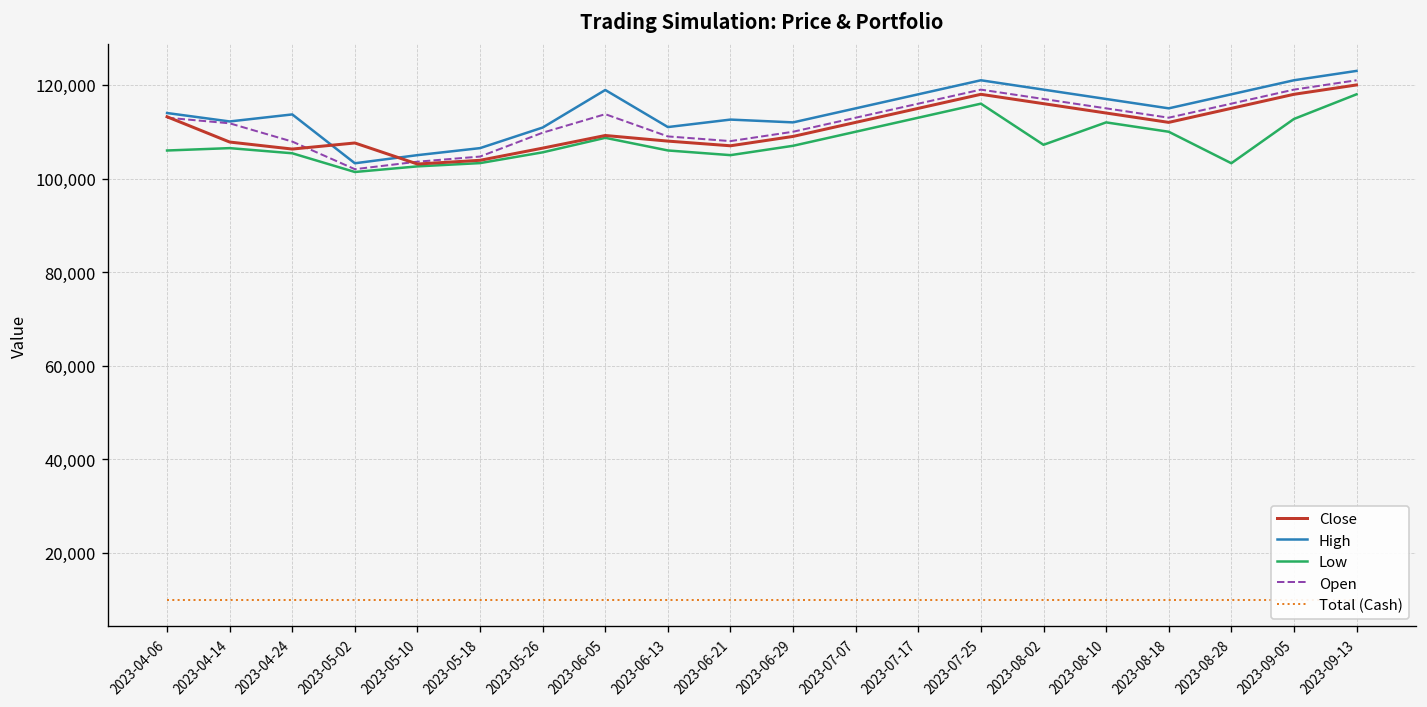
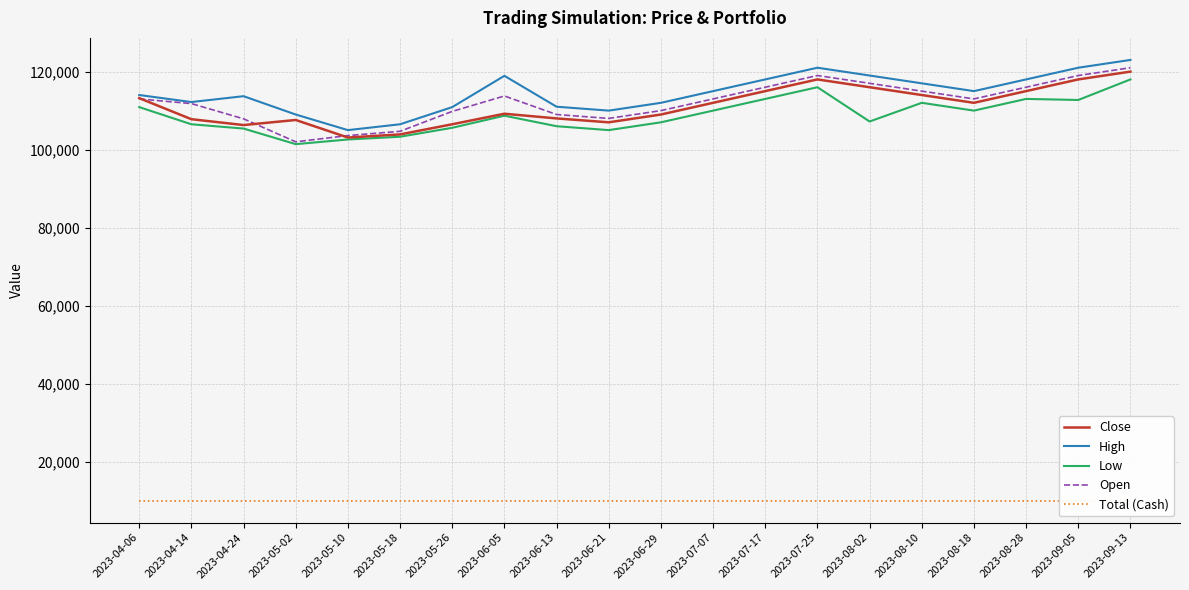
Low, 2023-04-06: 106,000 -> 111,000
High, 2023-05-02: 103,000 -> 109,000
High, 2023-06-21: 113,000 -> 110,000
Low, 2023-08-28: 103,000 -> 113,000
